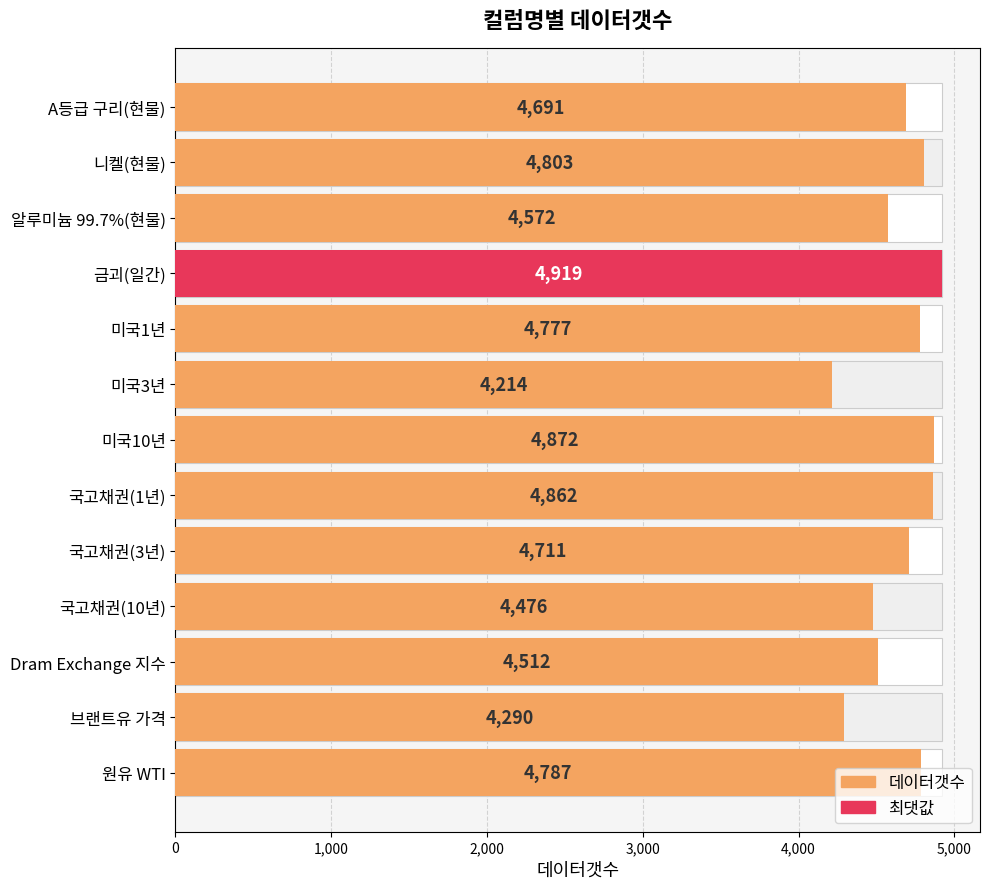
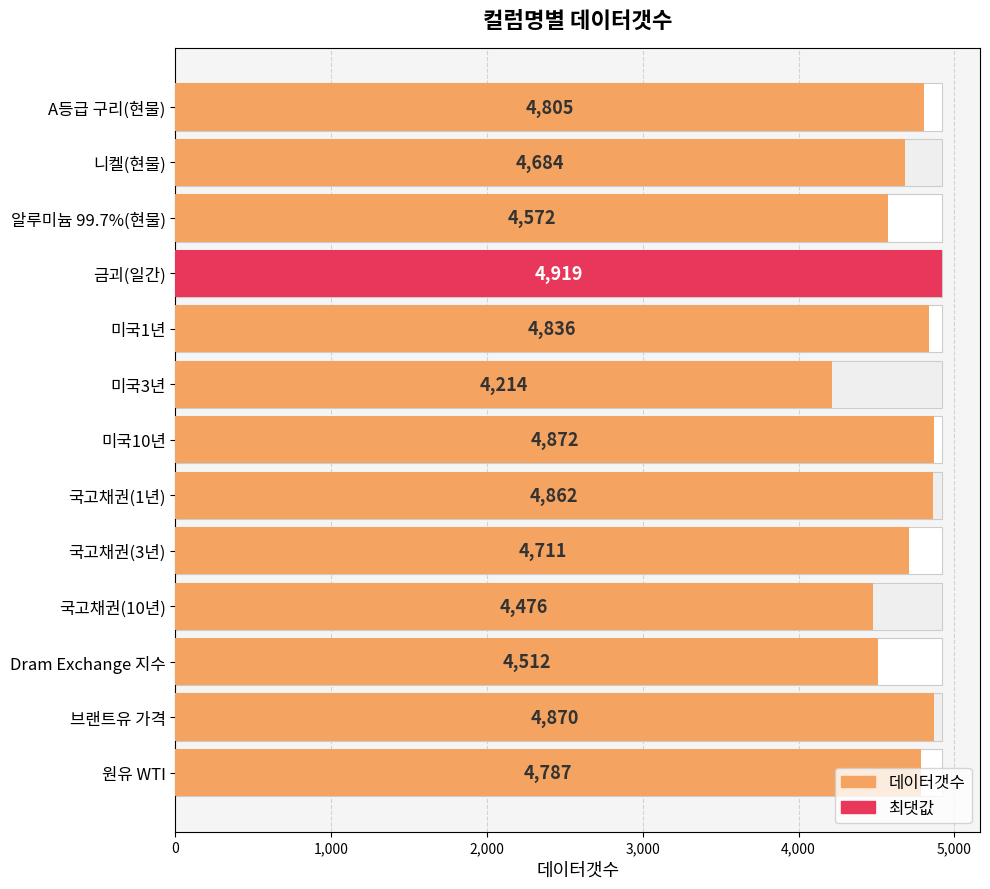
데이터갯수, A등급 구리(현물): 4,691 -> 4,805
데이터갯수, 니켈(현물): 4,803 -> 4,684
데이터갯수, 미국1년: 4,777 -> 4,836
데이터갯수, 브랜트유 가격: 4,290 -> 4,870
